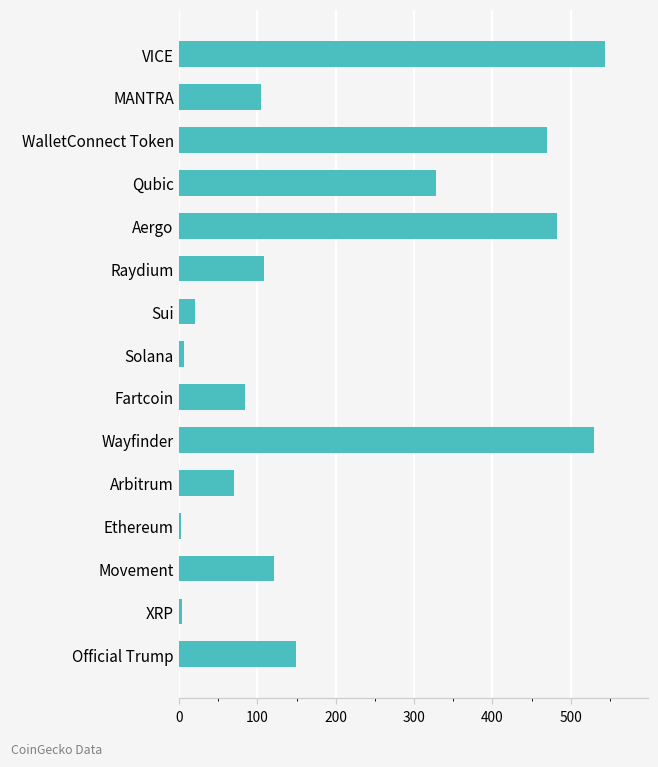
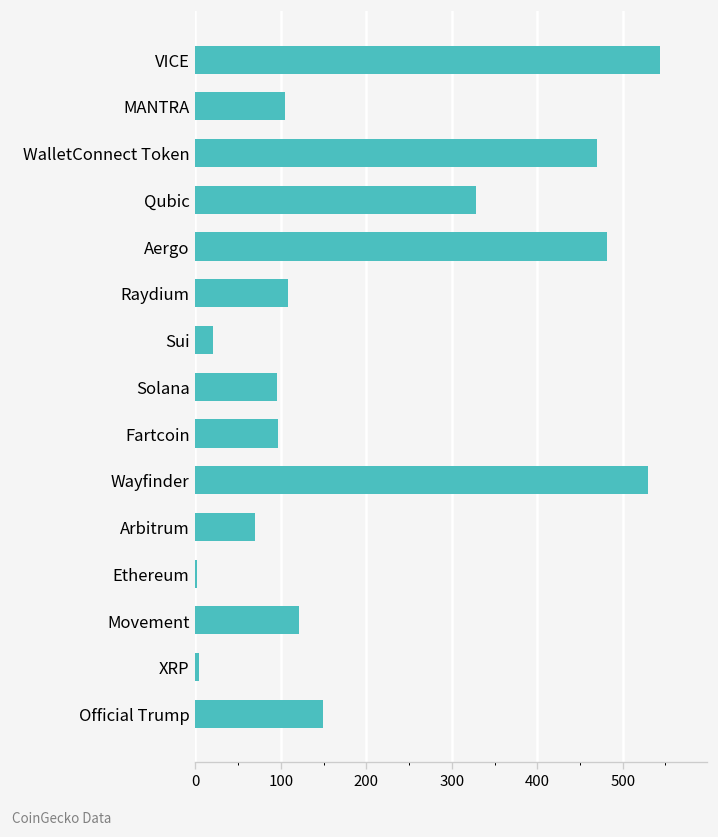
Solana: 10 -> 100
Fartcoin: 80 -> 100
